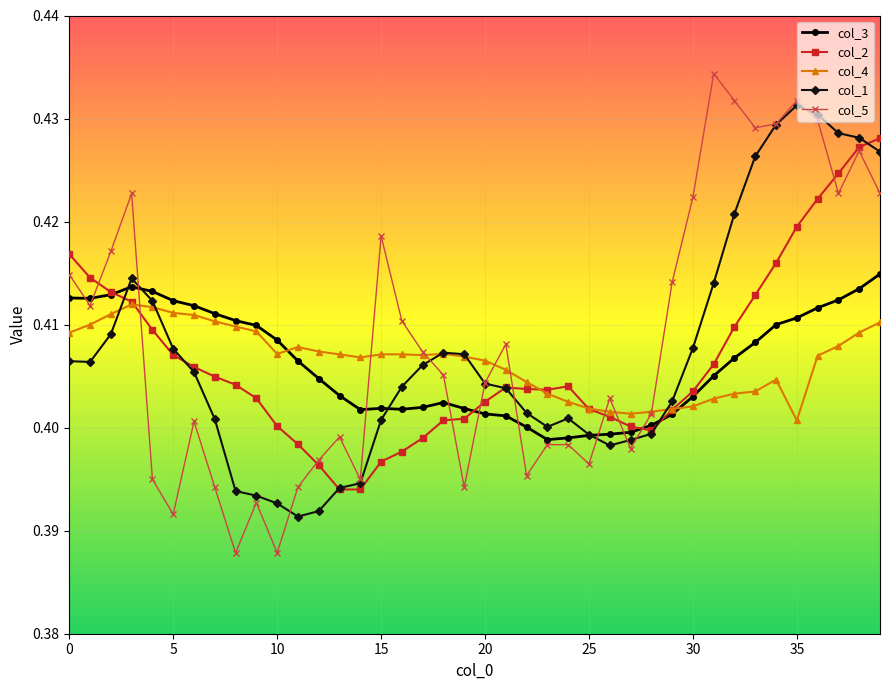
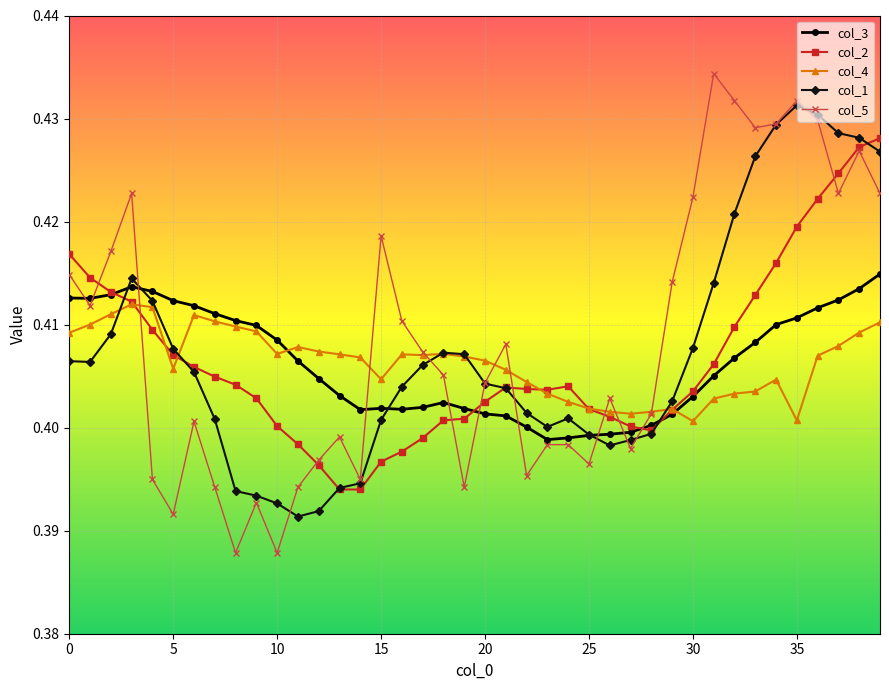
col_4, 5: 0.4111 -> 0.4057
col_4, 15: 0.4071 -> 0.4047
col_4, 30: 0.4021 -> 0.4006
